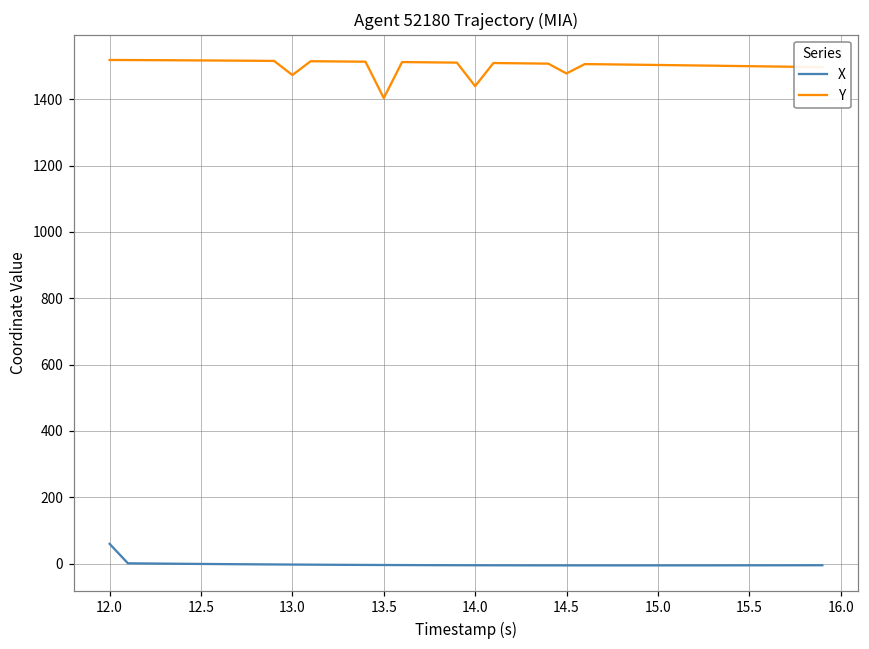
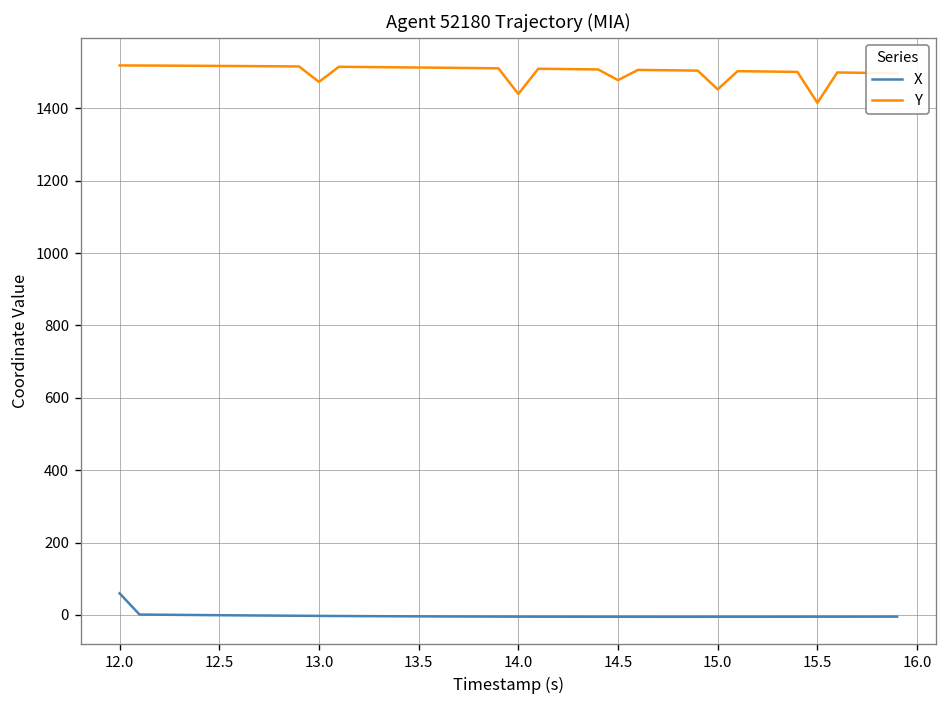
Y, 13.5: 1400 -> 1510
Y, 15.0: 1500 -> 1450
Y, 15.5: 1500 -> 1420
